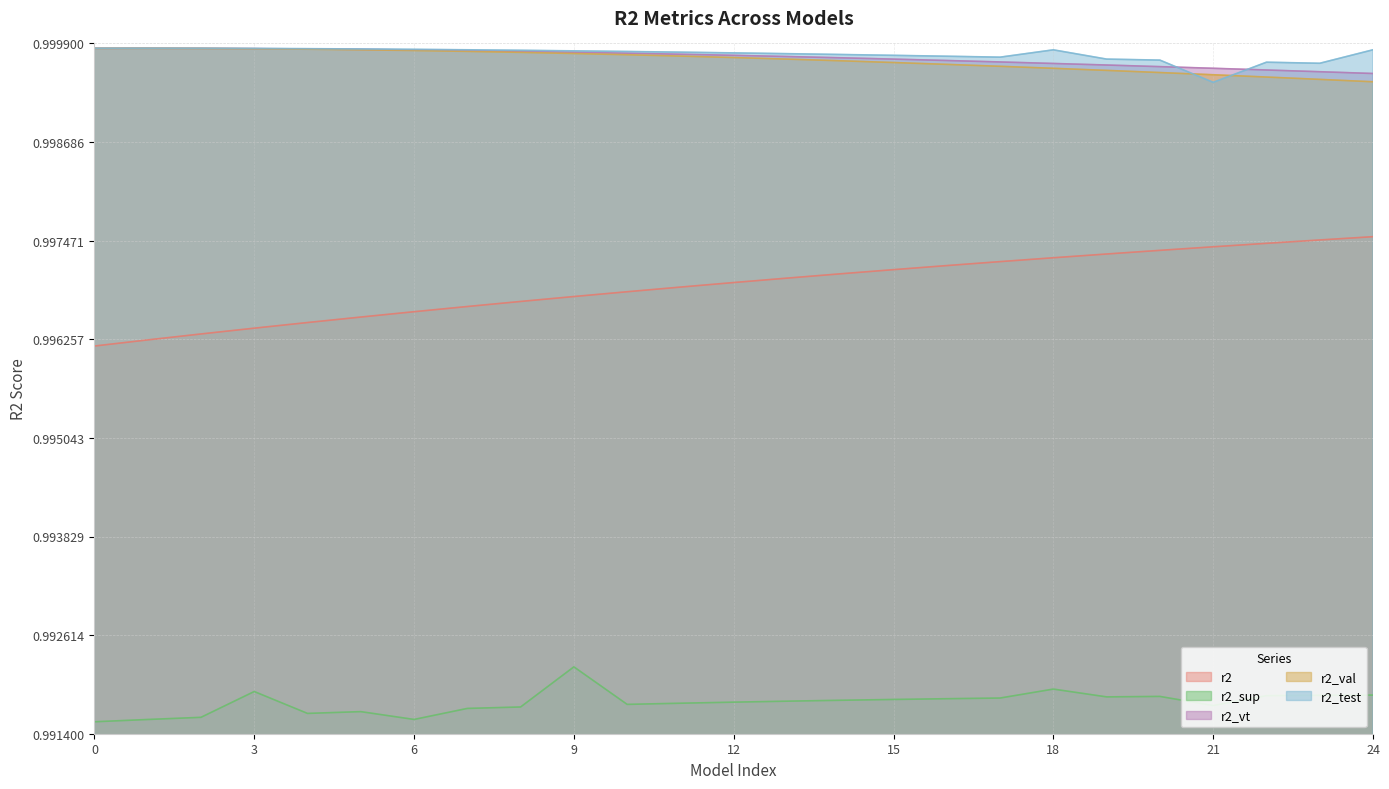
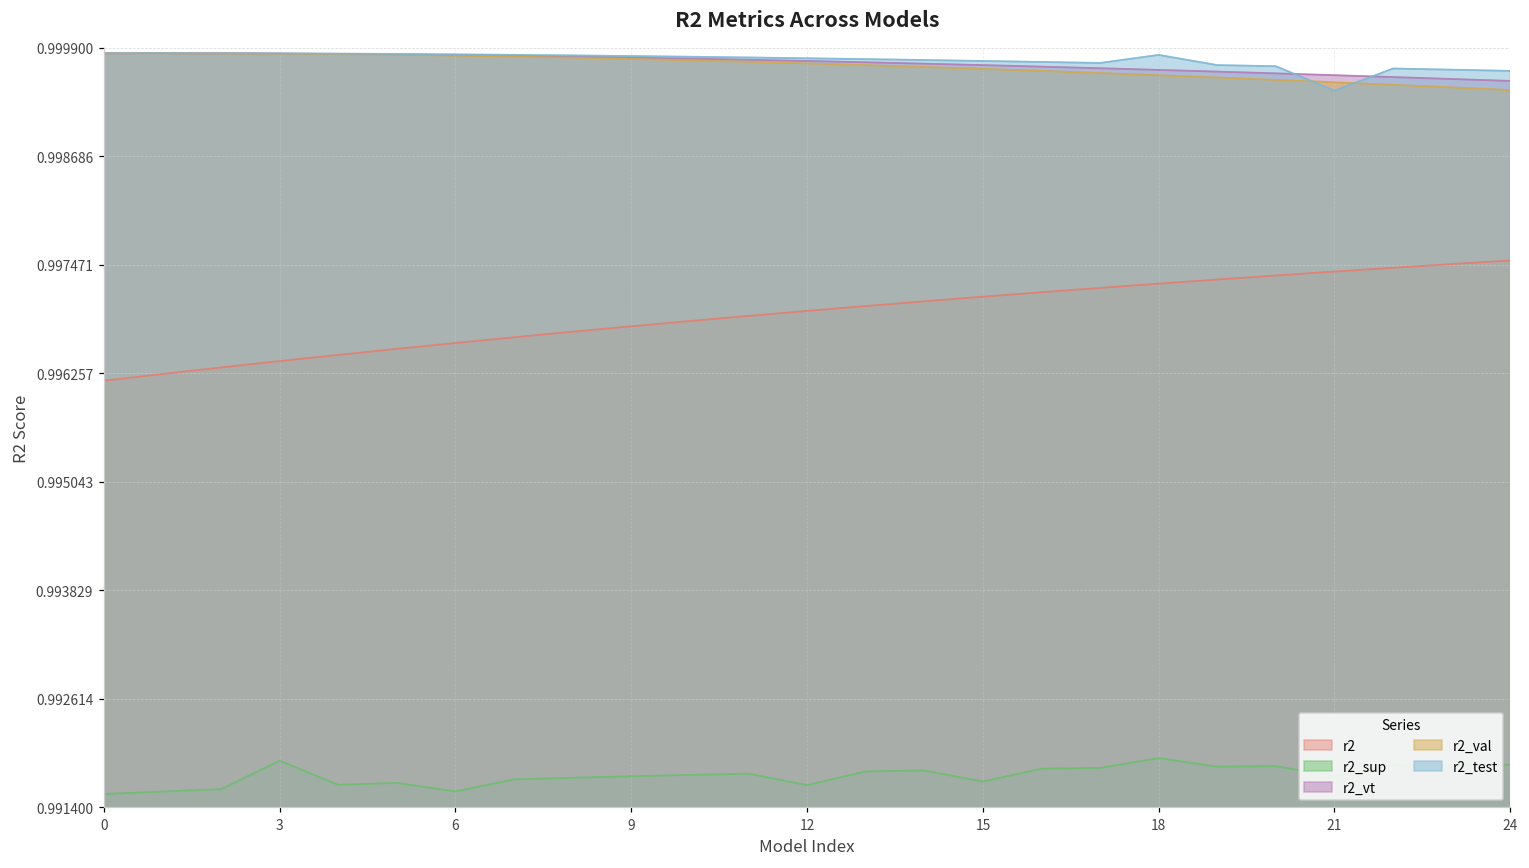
r2_sup, 9: 0.9922 -> 0.9917
r2_sup, 12: 0.9918 -> 0.9916
r2_sup, 15: 0.9918 -> 0.9917
r2_test, 24: 0.9998 -> 0.9996
